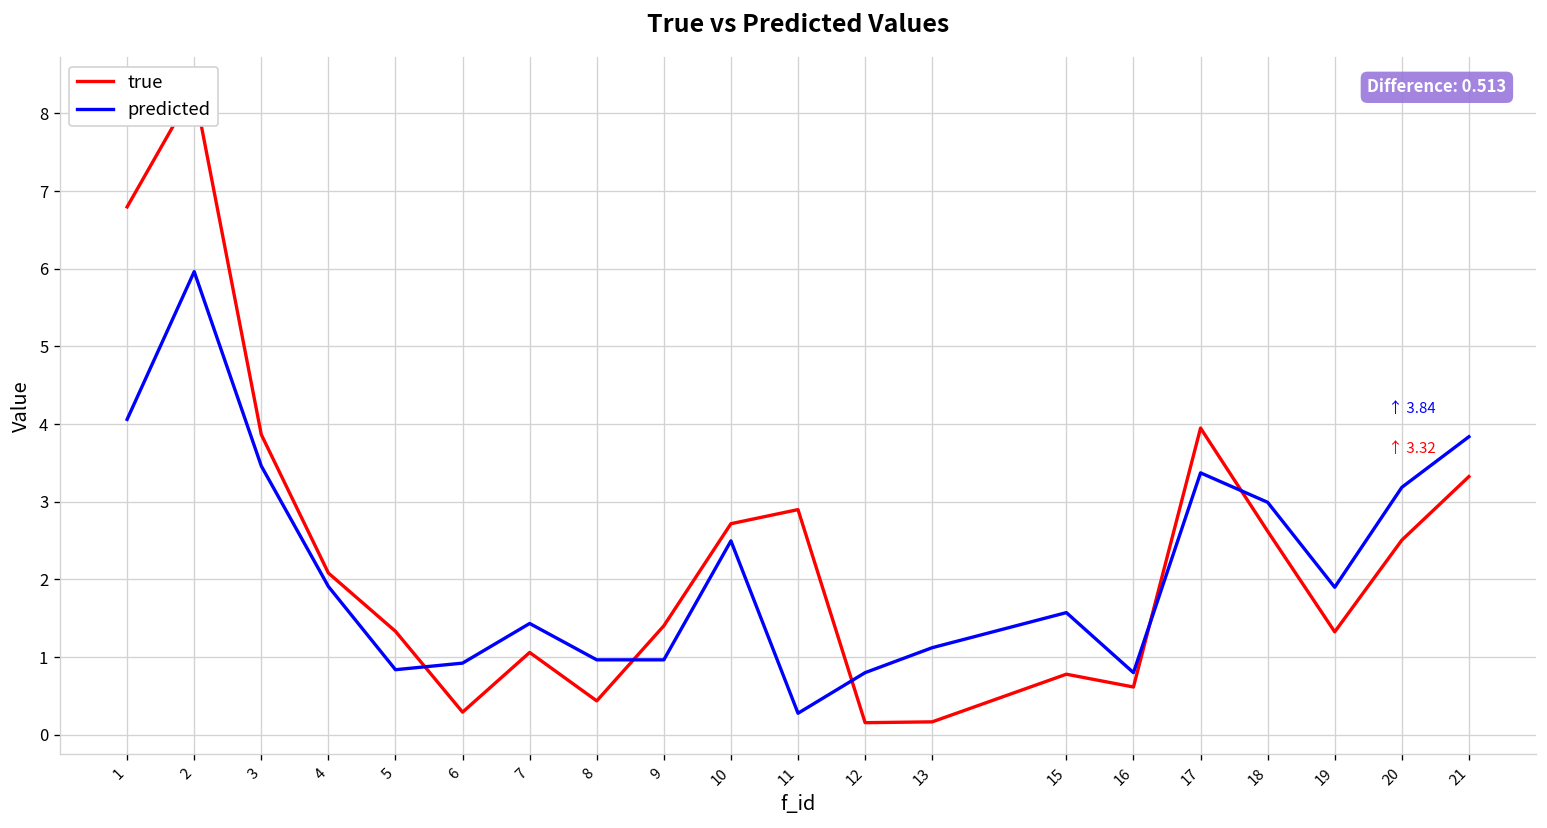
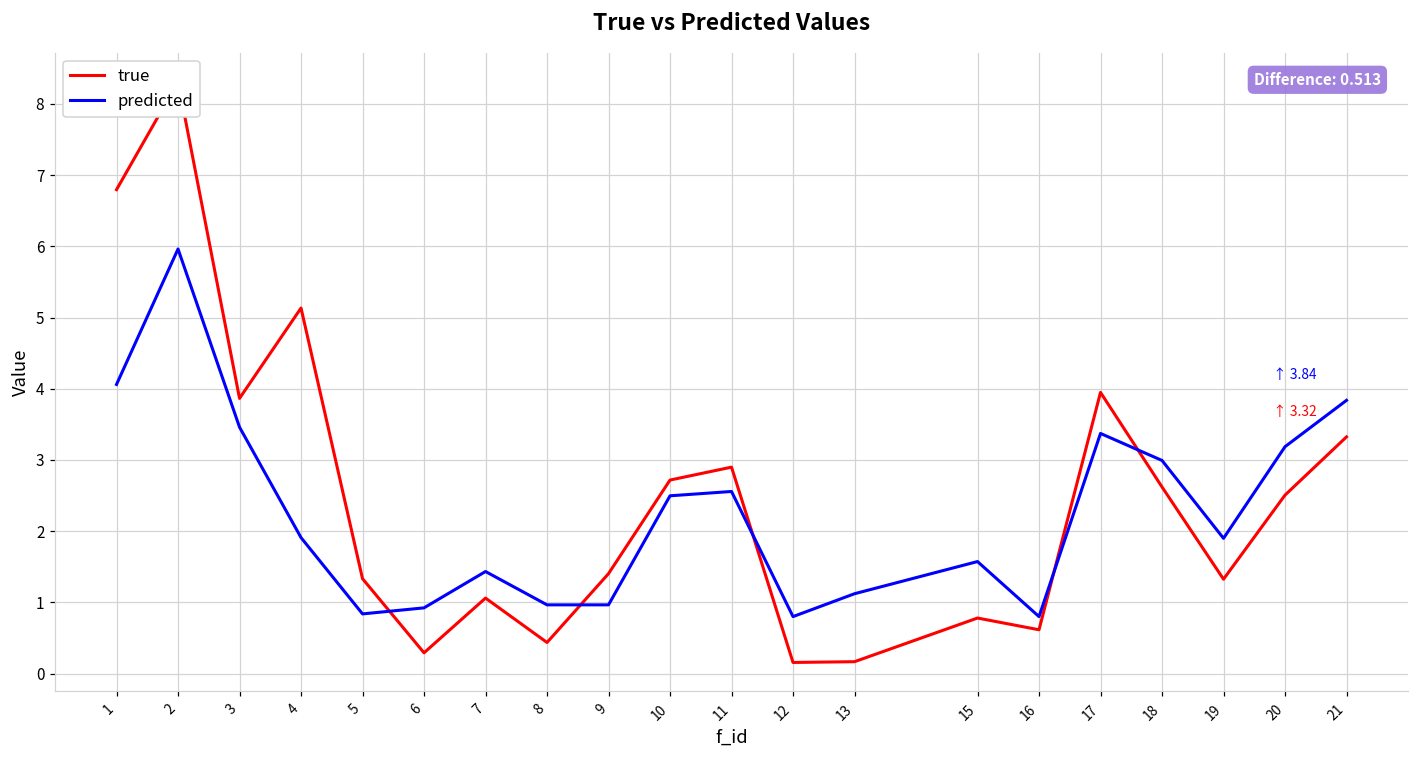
true, 4: 2.1 -> 5.1
predicted, 11: 0.3 -> 2.6
